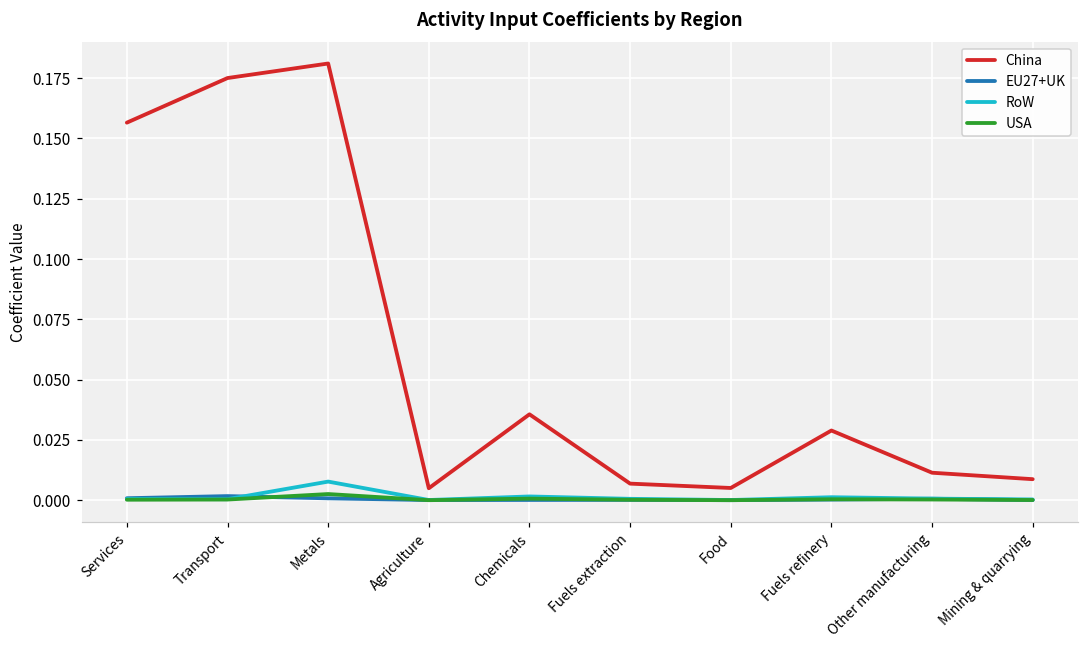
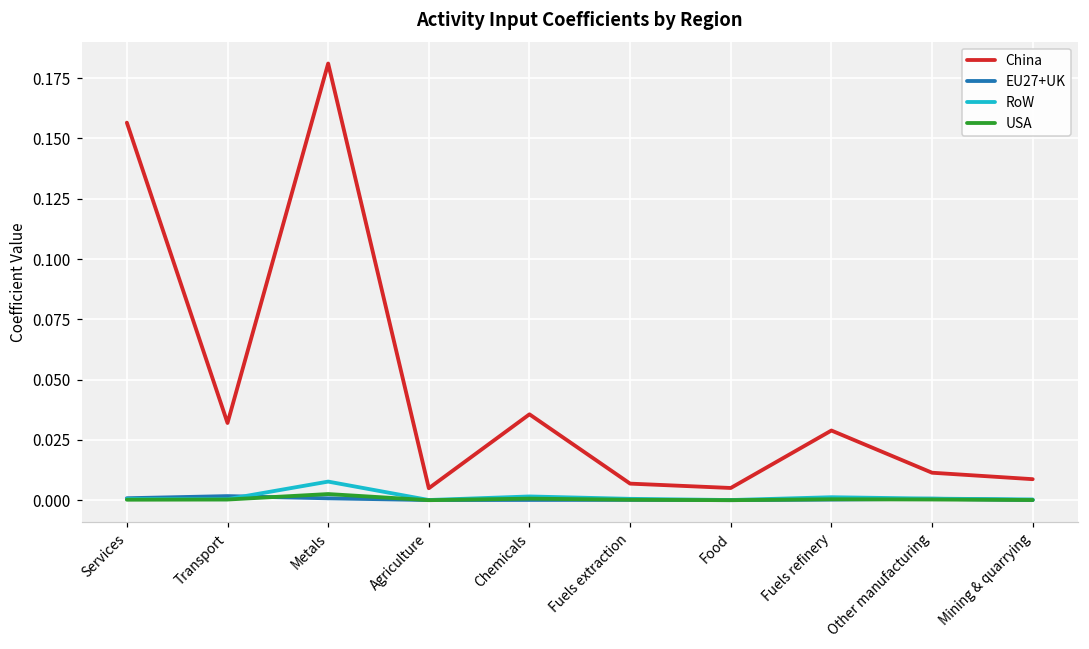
China, Transport: 0.175 -> 0.032
